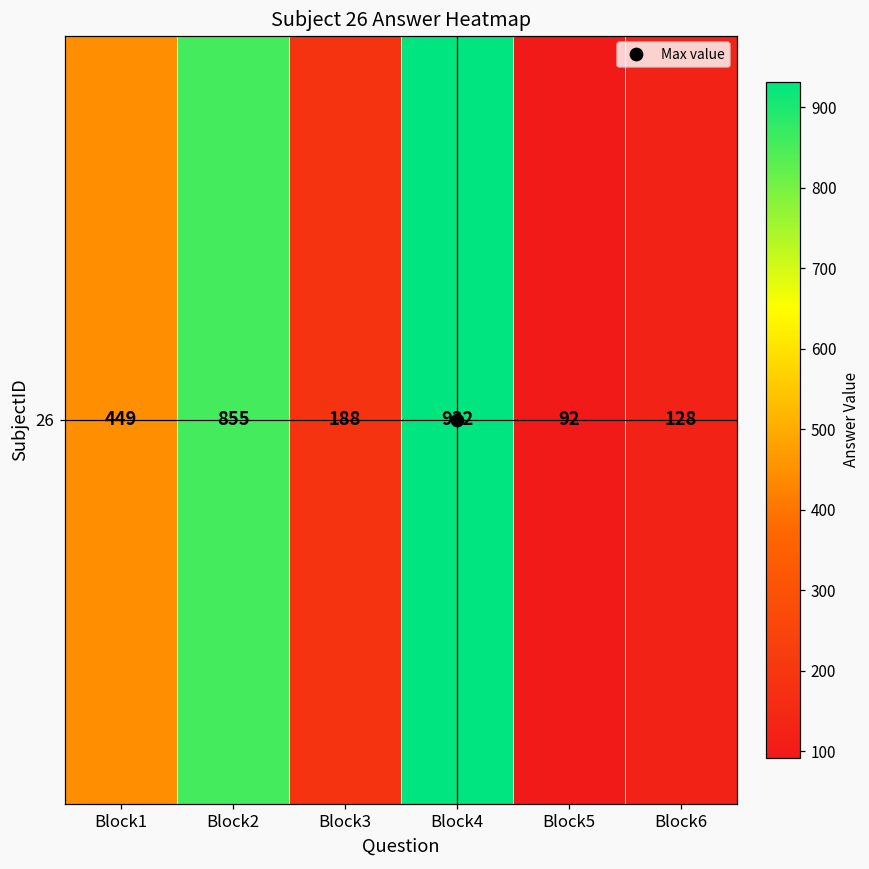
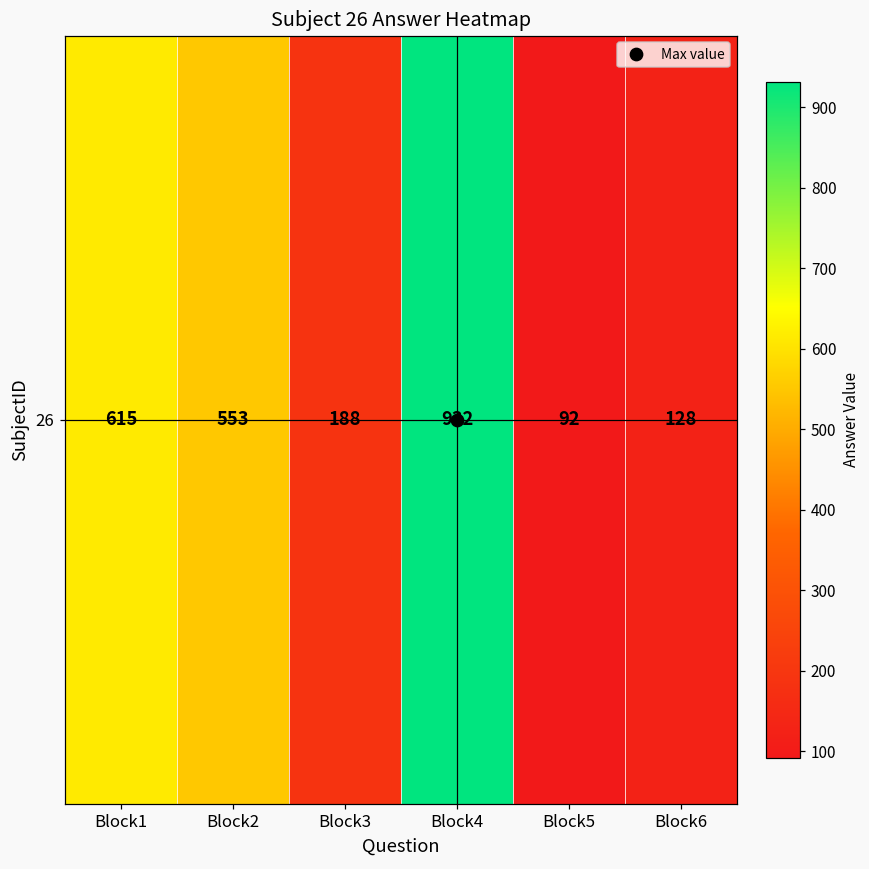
26, Block1: 449 -> 615
26, Block2: 855 -> 553
